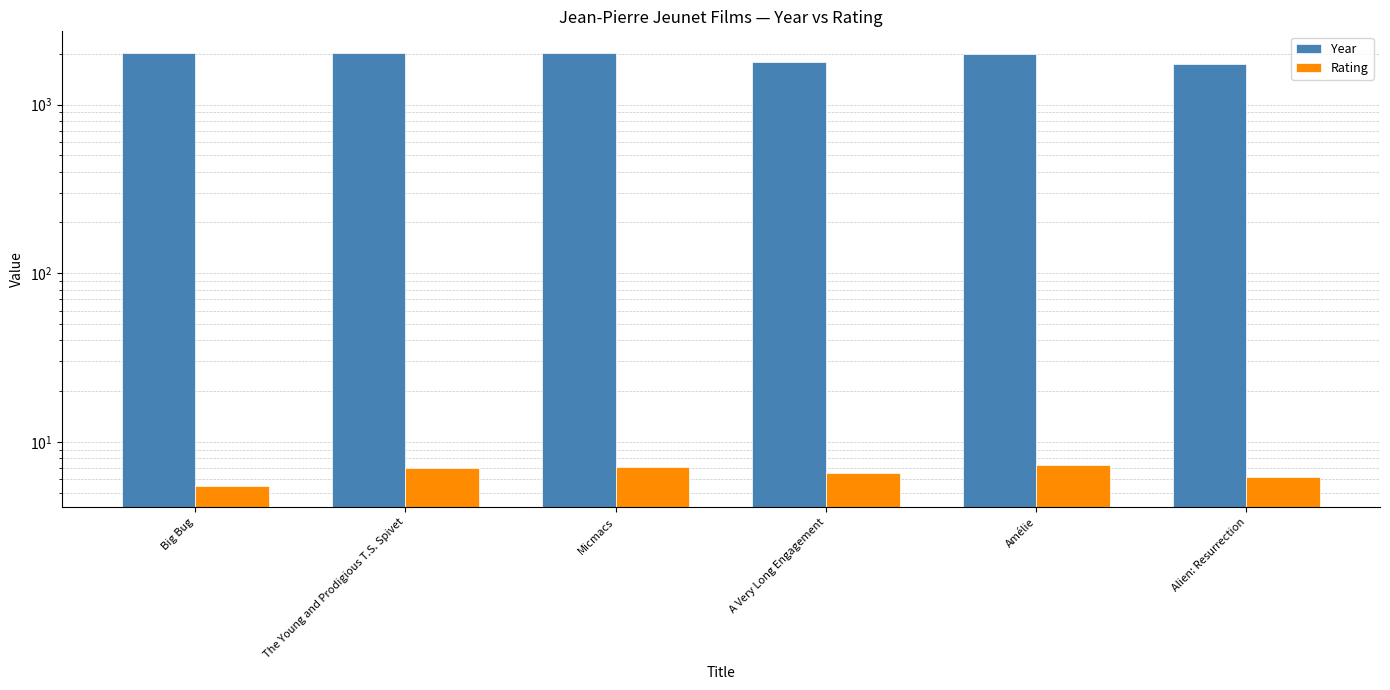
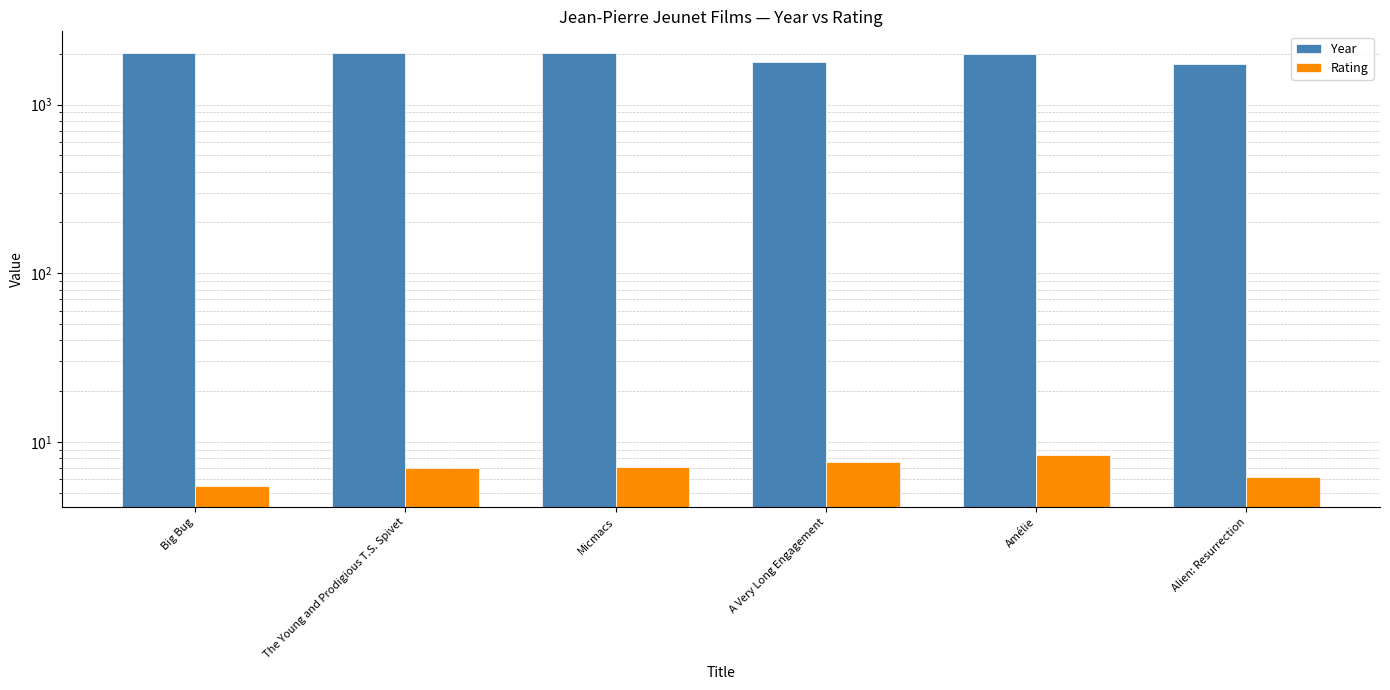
Rating, A Very Long Engagement: 6.5 -> 8
Rating, Amélie: 7.3 -> 8
